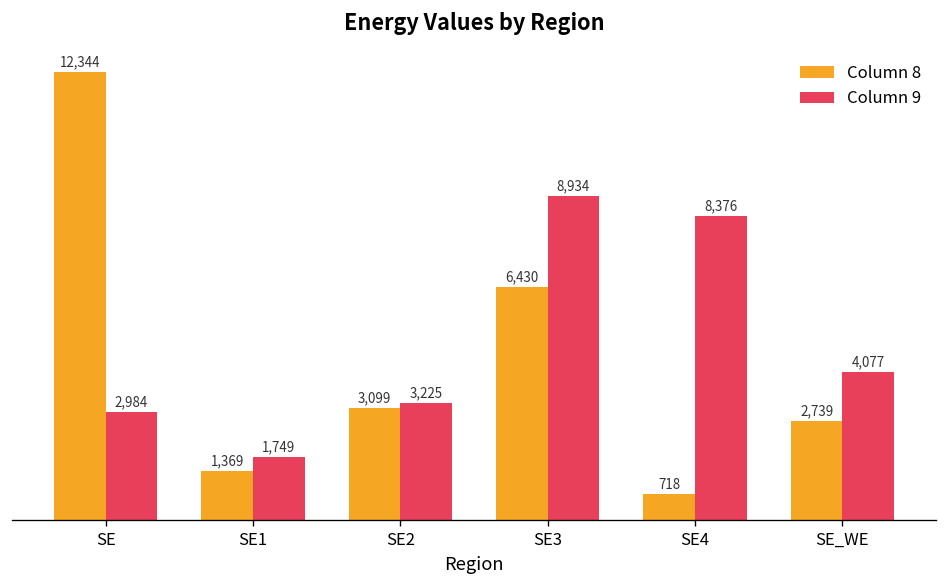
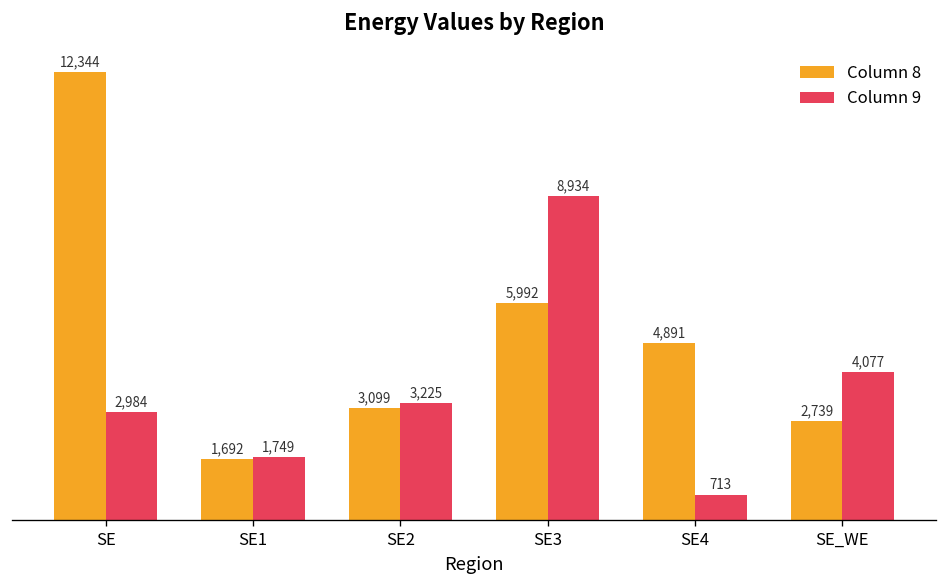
Column 8, SE1: 1,369 -> 1,692
Column 8, SE3: 6,430 -> 5,992
Column 8, SE4: 718 -> 4,891
Column 9, SE4: 8,376 -> 713
